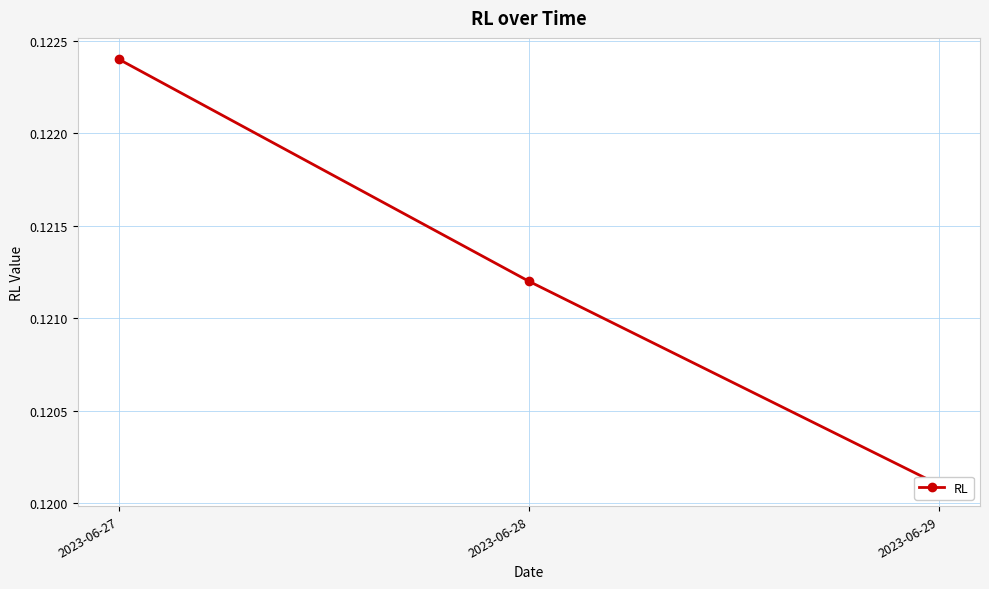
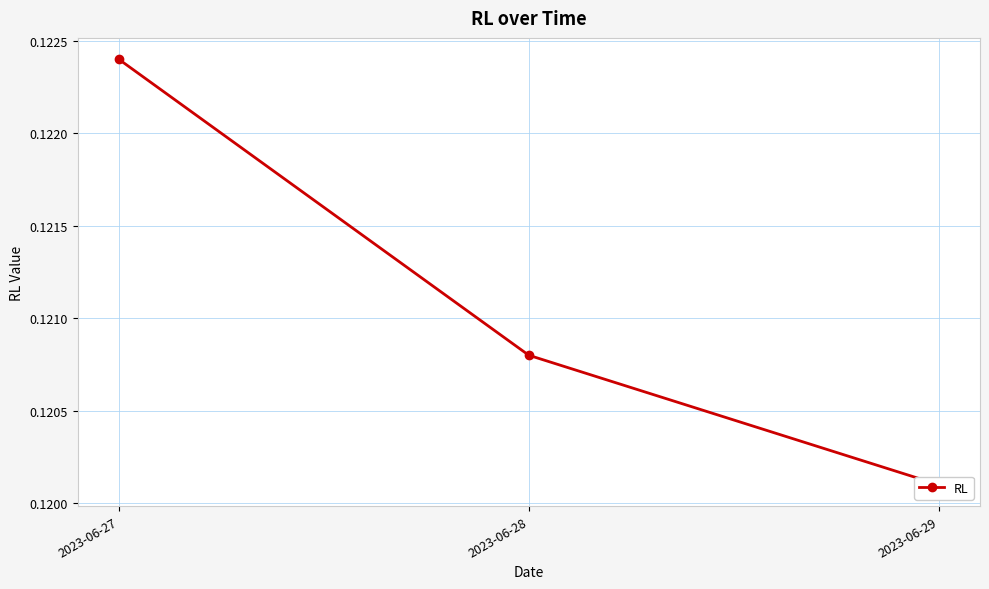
2023-06-28: 0.1212 -> 0.1208
